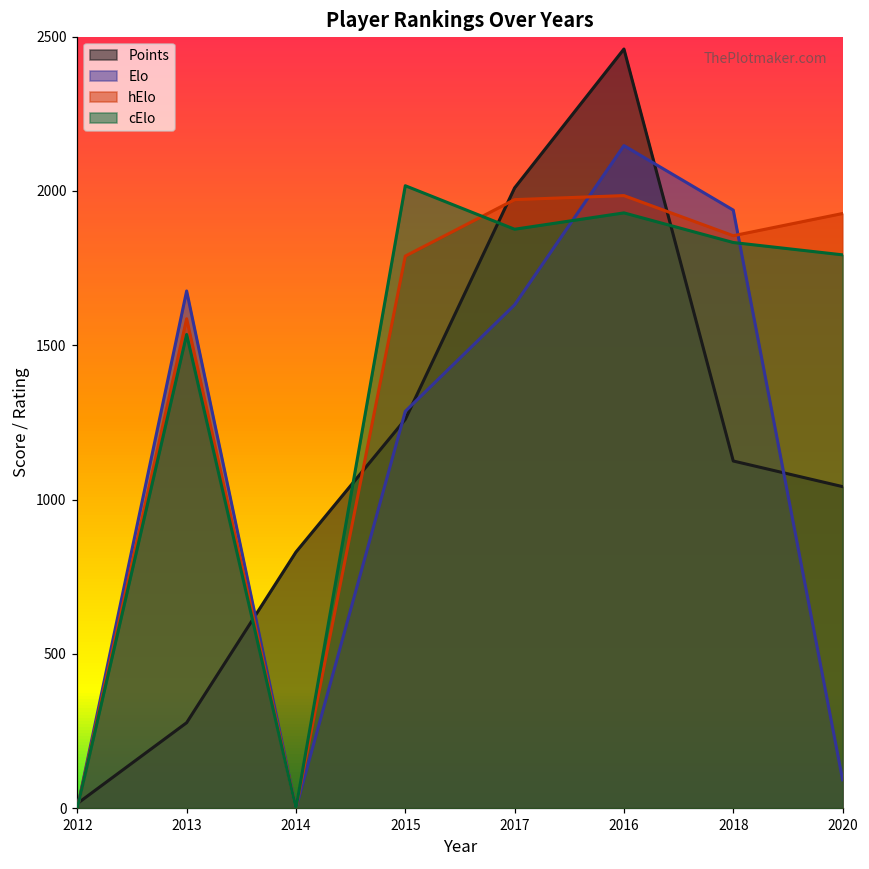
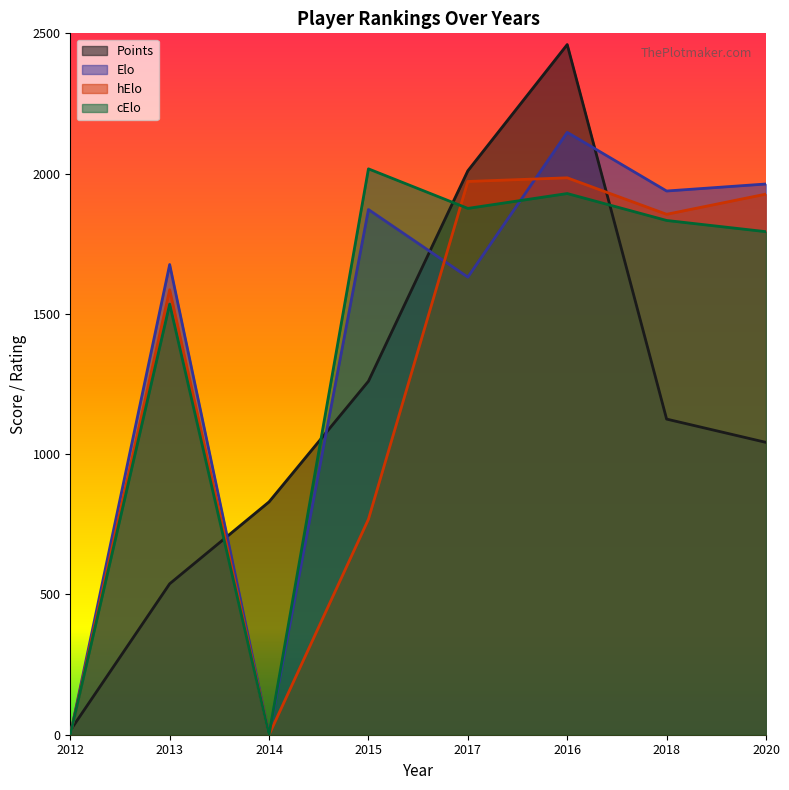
Points, 2013: 280 -> 540
Elo, 2015: 1290 -> 1870
hElo, 2015: 1790 -> 770
Elo, 2020: 90 -> 1960
